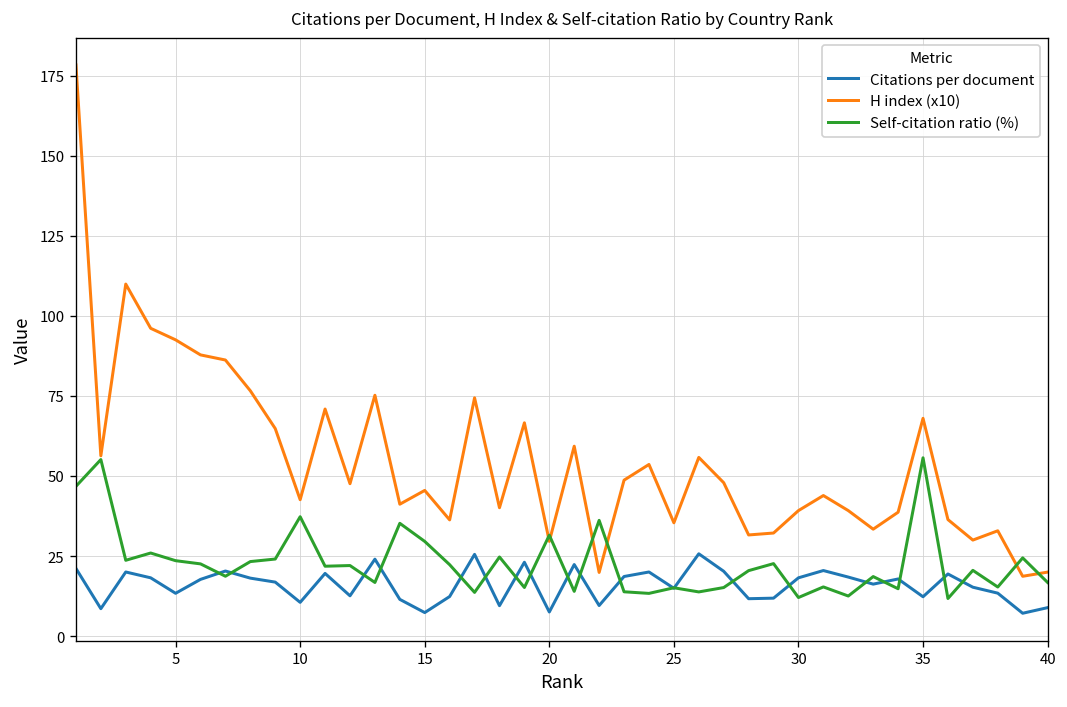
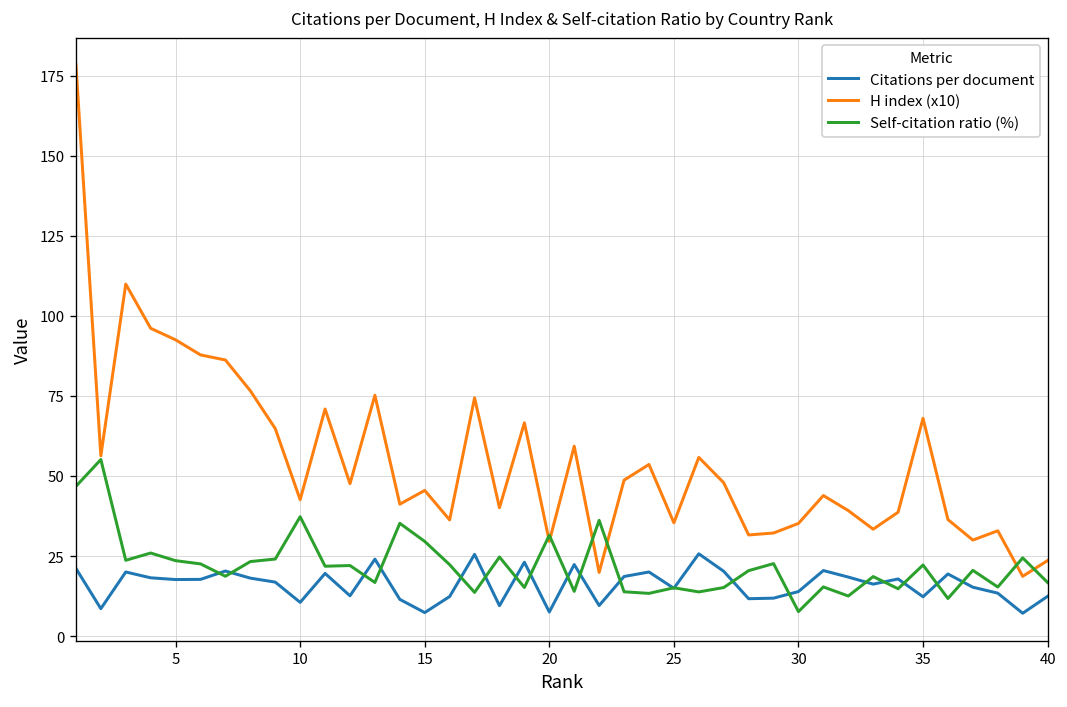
Citations per document, 5: 13 -> 18
Citations per document, 30: 18 -> 14
H index (x10), 30: 39 -> 35
Self-citation ratio (%), 30: 12 -> 8
Self-citation ratio (%), 35: 56 -> 22
Citations per document, 40: 9 -> 12
H index (x10), 40: 20 -> 24
